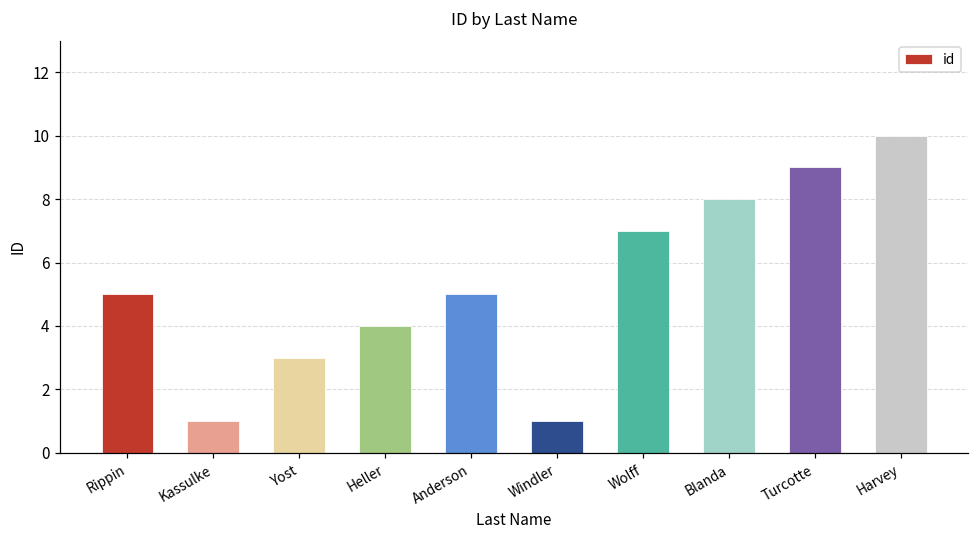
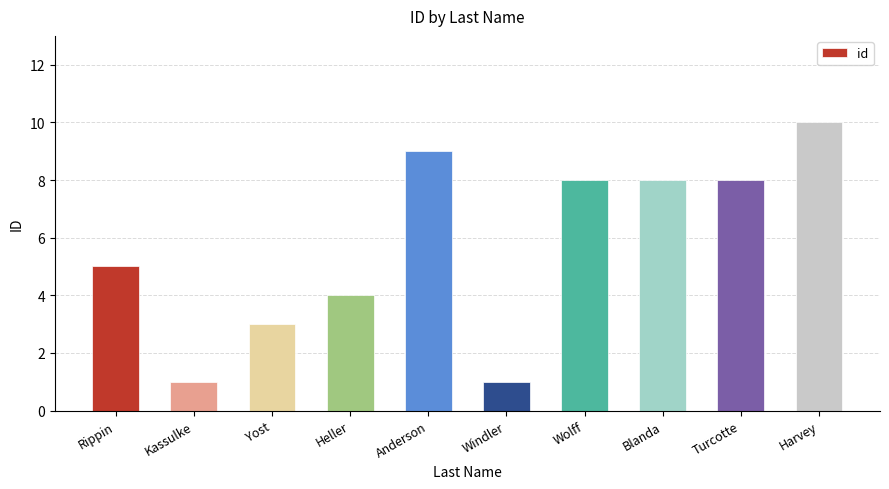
Anderson: 5 -> 9
Wolff: 7 -> 8
Turcotte: 9 -> 8
